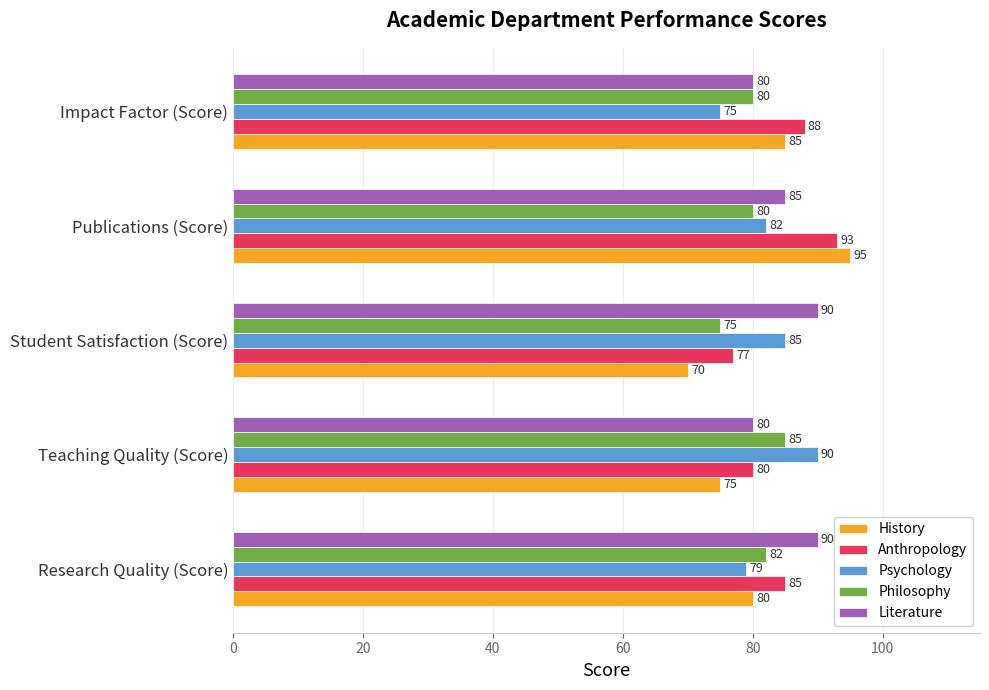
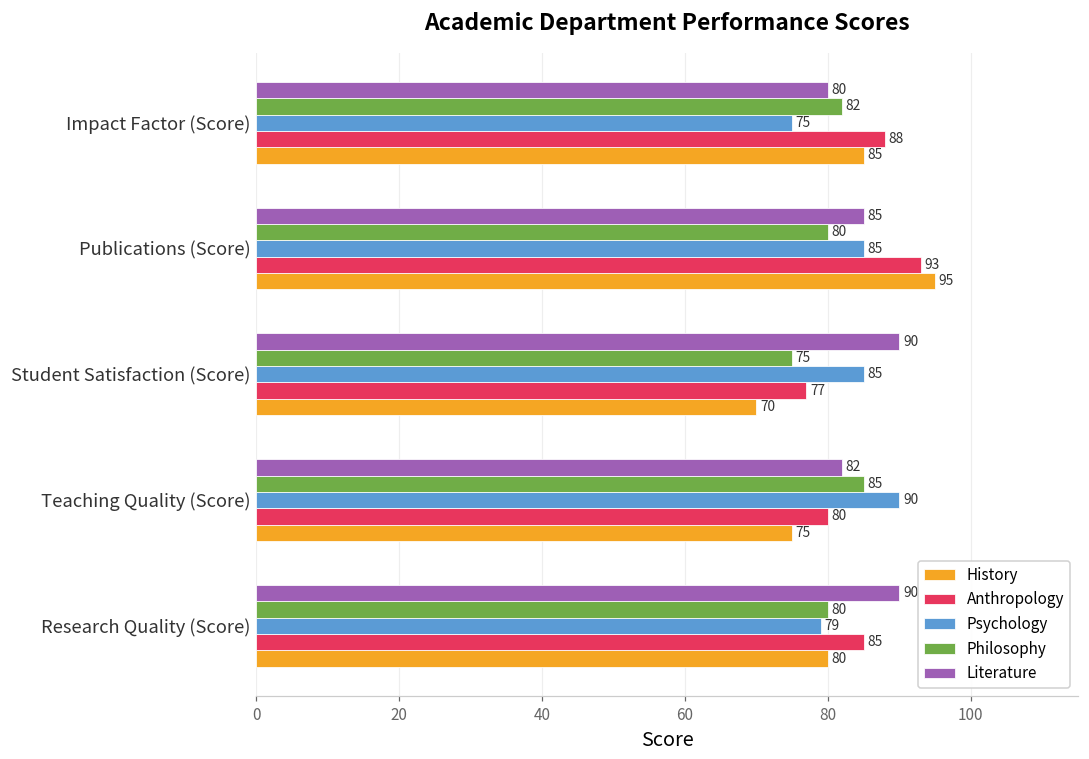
Philosophy, Impact Factor (Score): 80 -> 82
Psychology, Publications (Score): 82 -> 85
Literature, Teaching Quality (Score): 80 -> 82
Philosophy, Research Quality (Score): 82 -> 80
